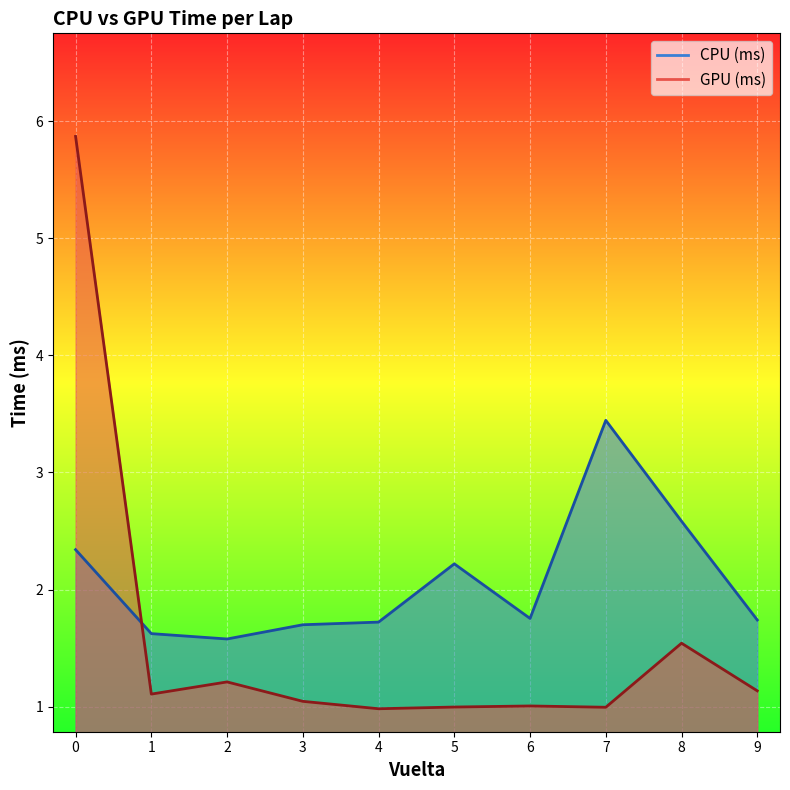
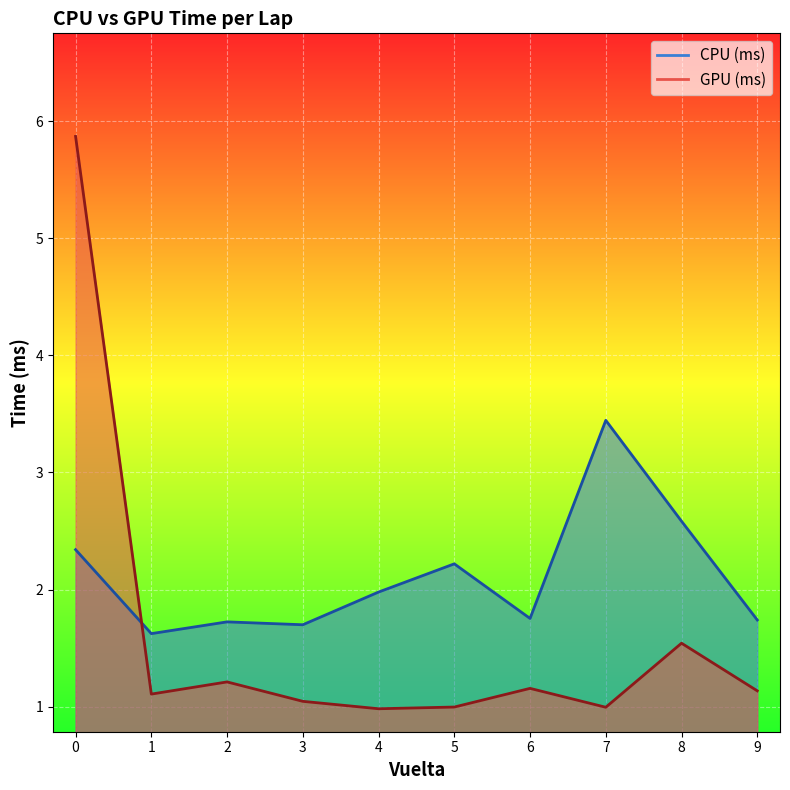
CPU (ms), 2: 1.58 -> 1.72
CPU (ms), 4: 1.72 -> 1.98
GPU (ms), 6: 1.01 -> 1.16
